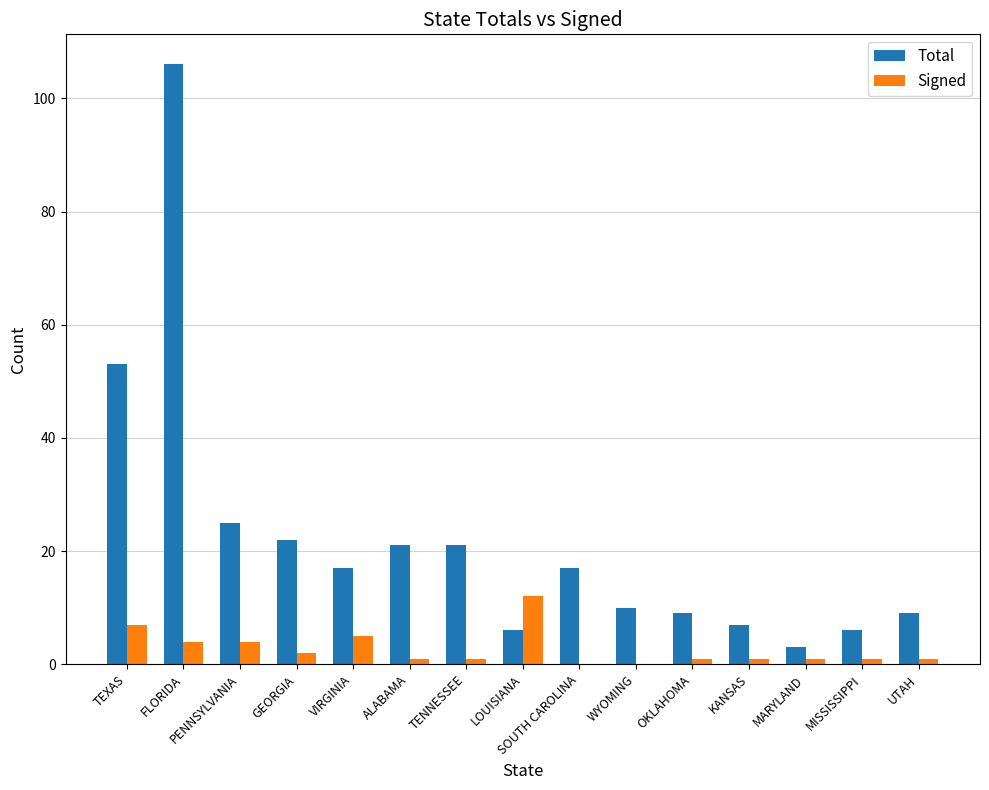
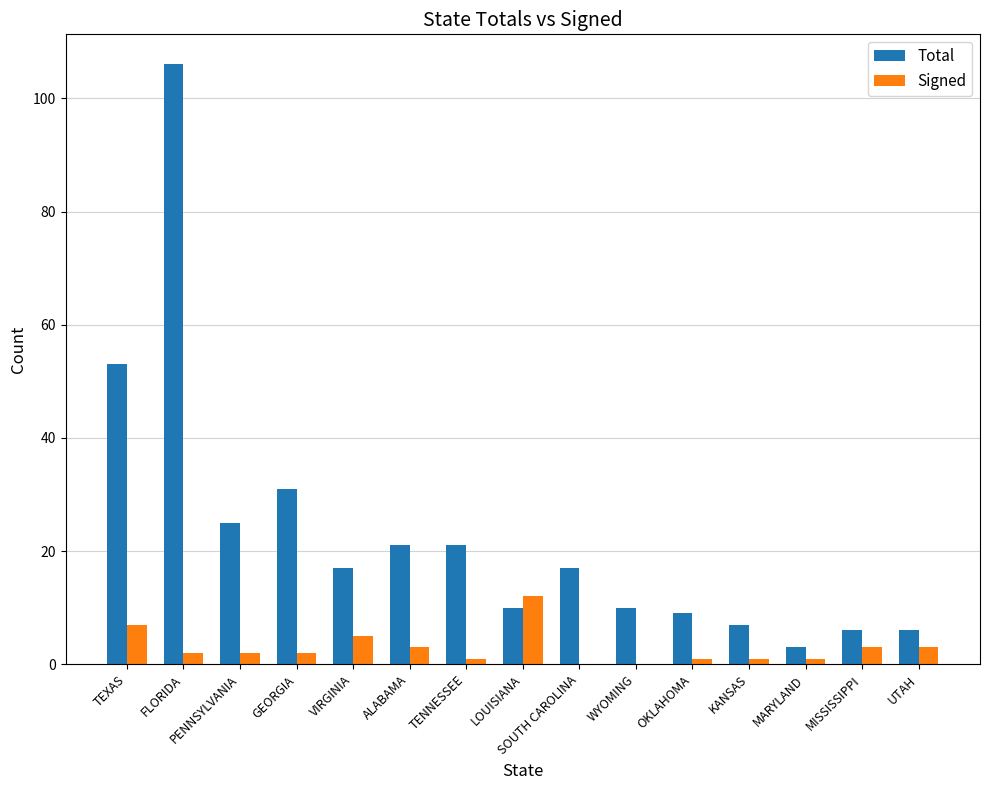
Signed, FLORIDA: 4 -> 2
Signed, PENNSYLVANIA: 4 -> 2
Total, GEORGIA: 22 -> 31
Signed, ALABAMA: 1 -> 3
Total, LOUISIANA: 6 -> 10
Signed, MISSISSIPPI: 1 -> 3
Total, UTAH: 9 -> 6
Signed, UTAH: 1 -> 3
